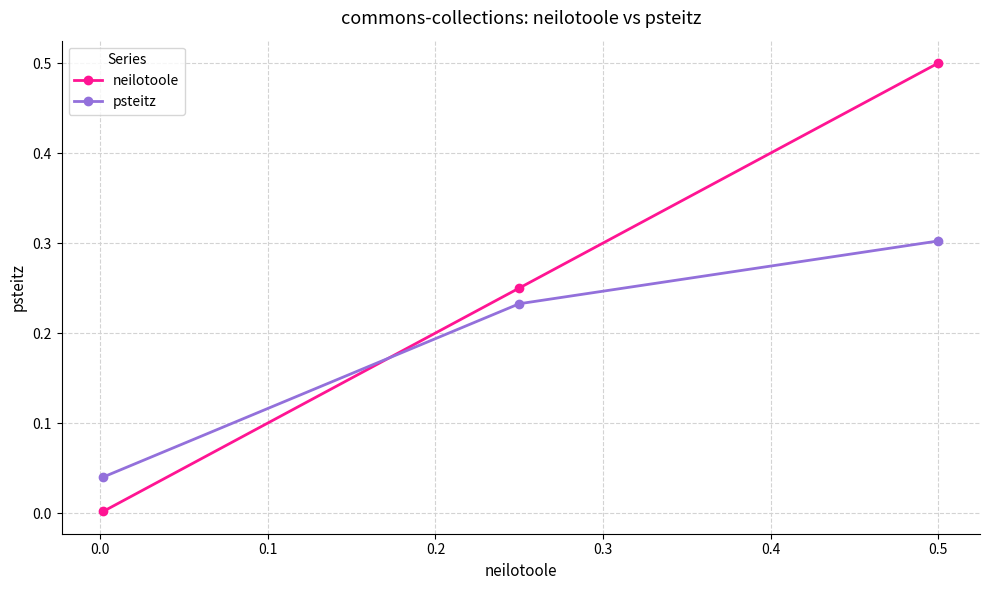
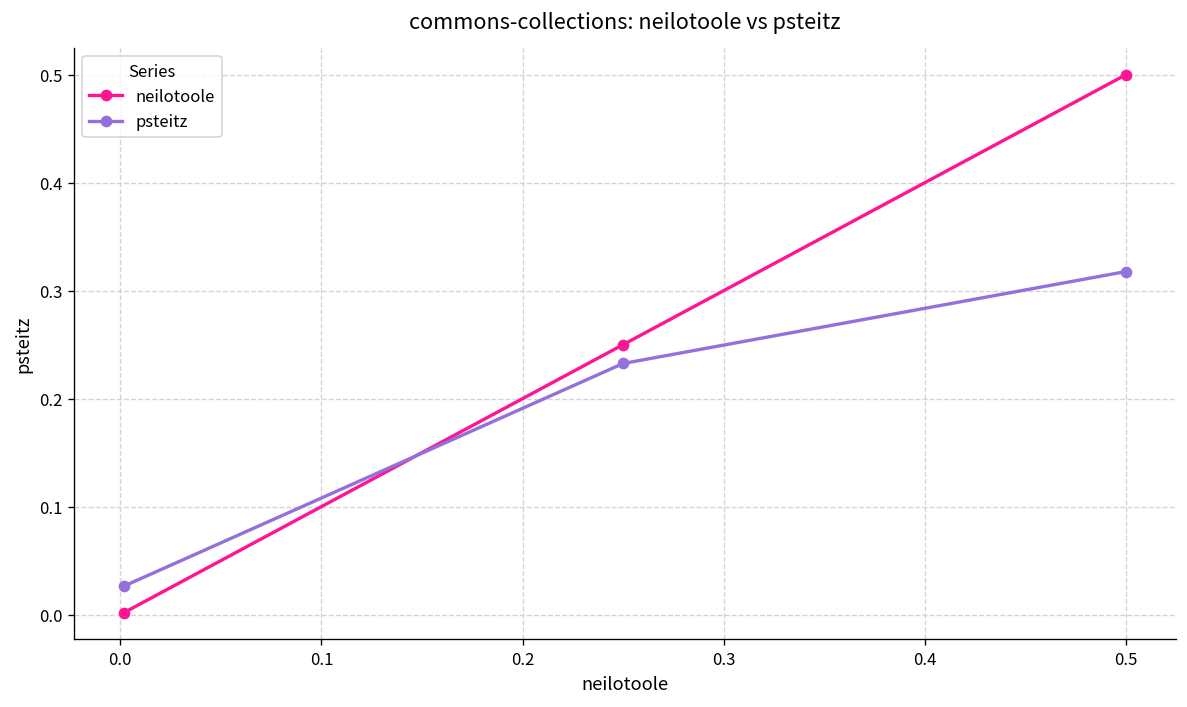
psteitz, 0.0: 0.04 -> 0.03
psteitz, 0.5: 0.30 -> 0.32
